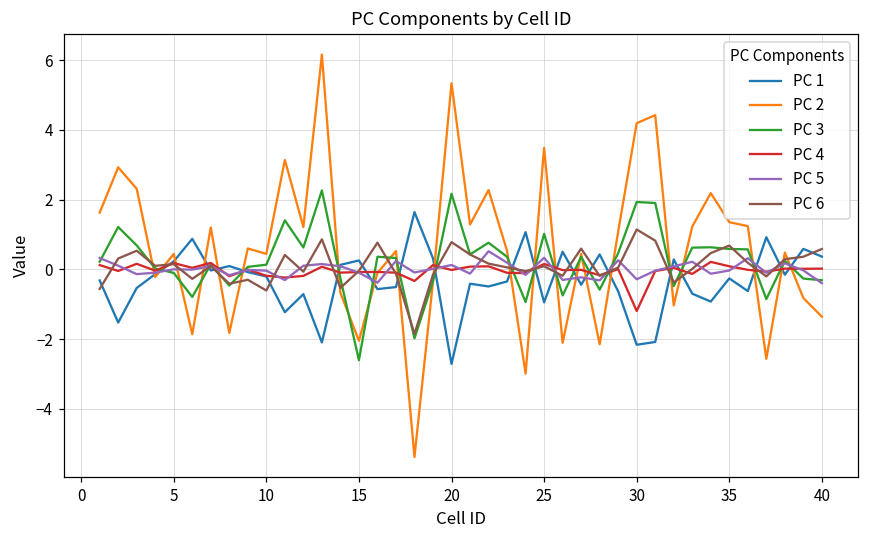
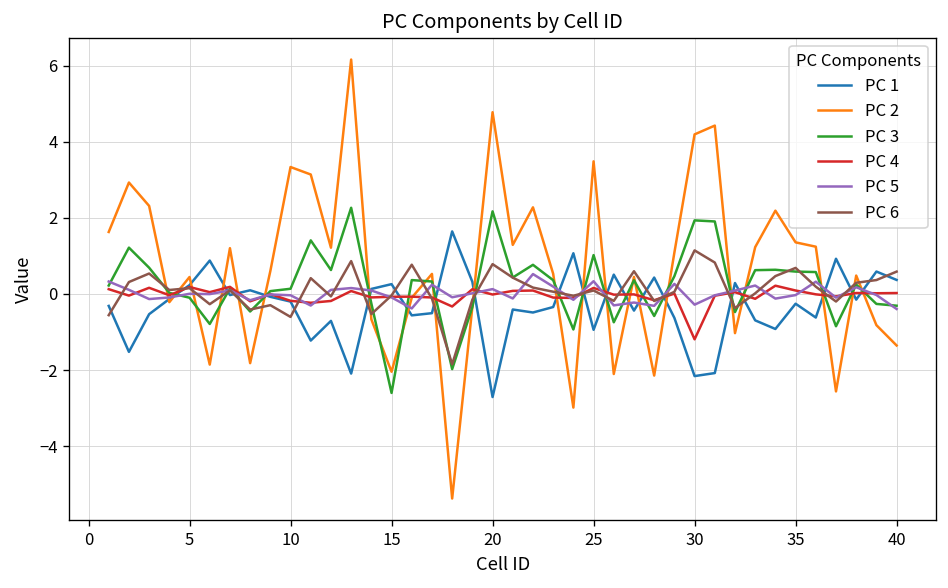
PC 2, 10: 0.4 -> 3.3
PC 2, 20: 5.3 -> 4.8
